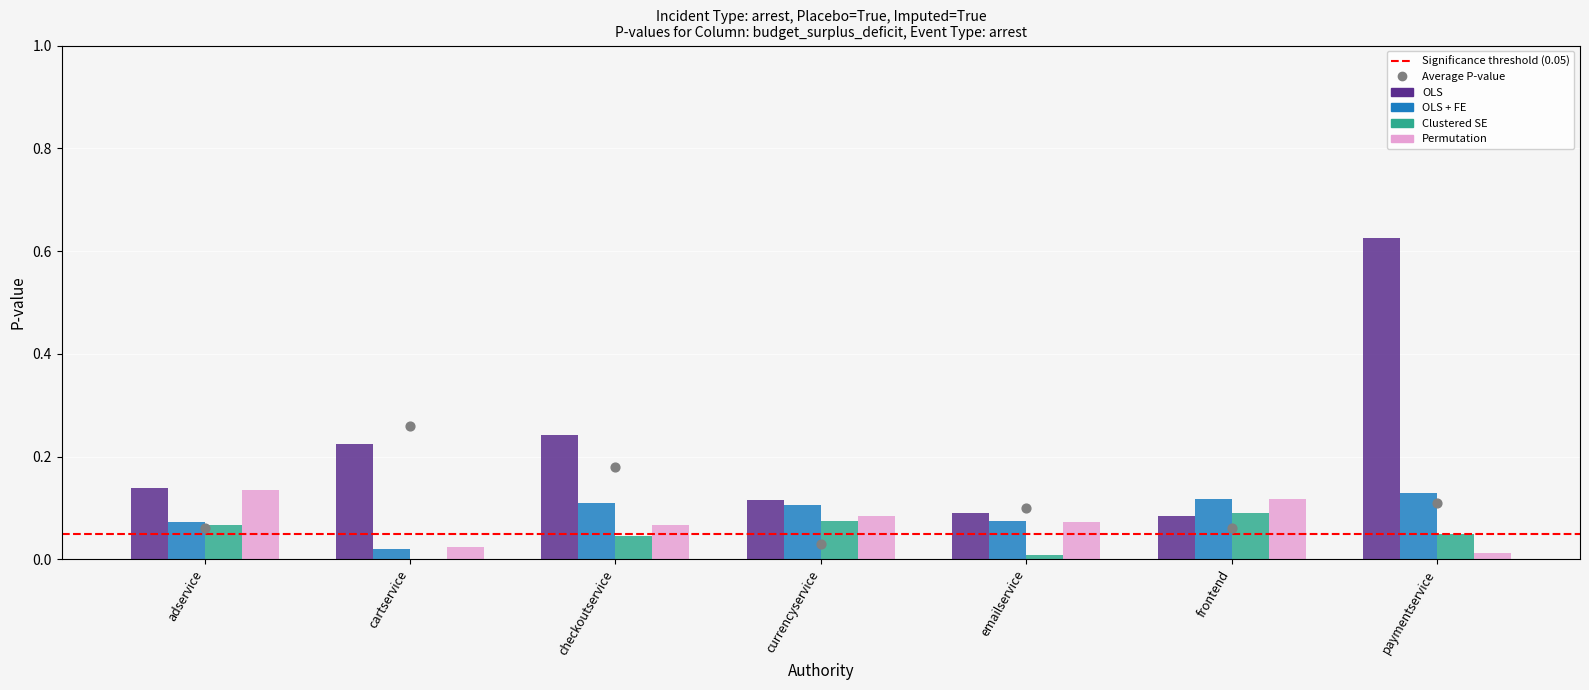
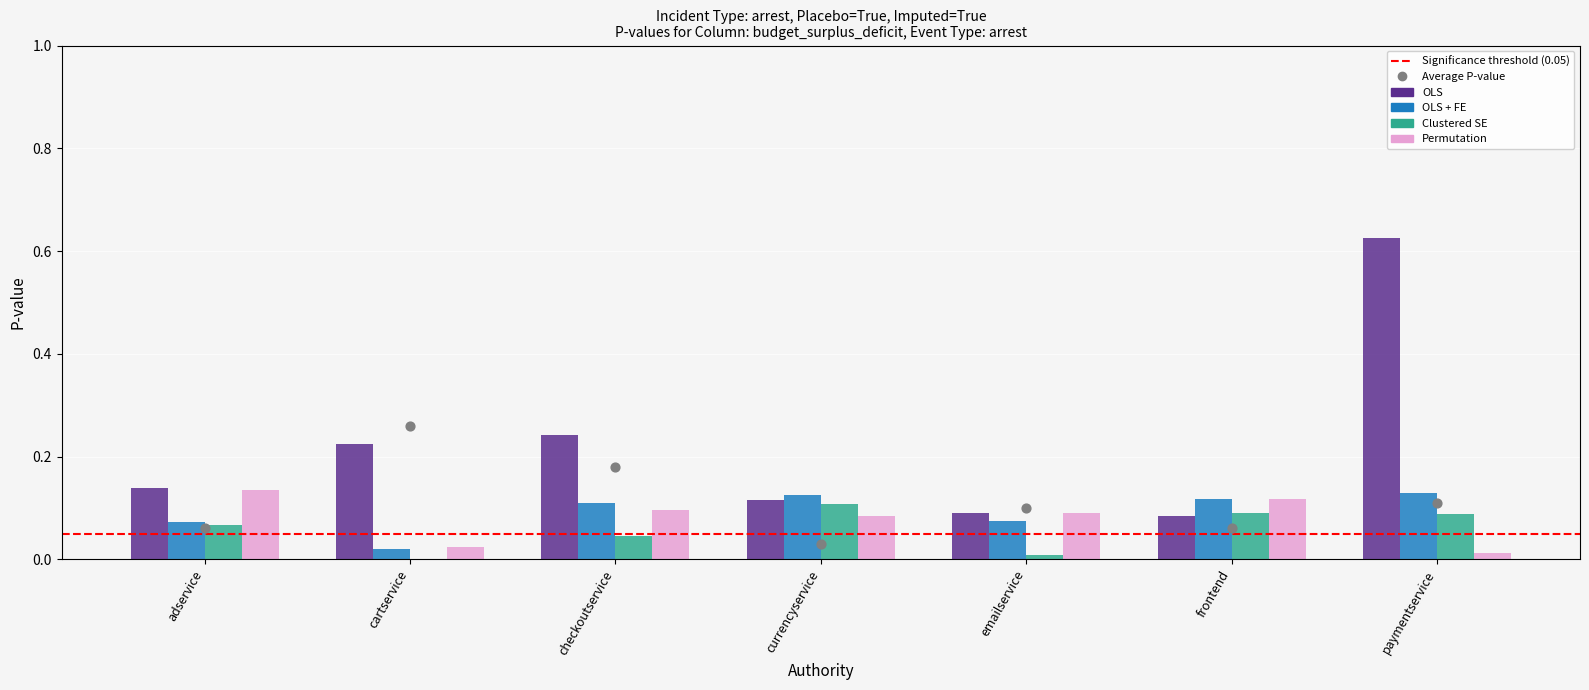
Permutation, checkoutservice: 0.07 -> 0.10
OLS + FE, currencyservice: 0.11 -> 0.12
Clustered SE, currencyservice: 0.07 -> 0.11
Permutation, emailservice: 0.07 -> 0.09
Clustered SE, paymentservice: 0.05 -> 0.09
